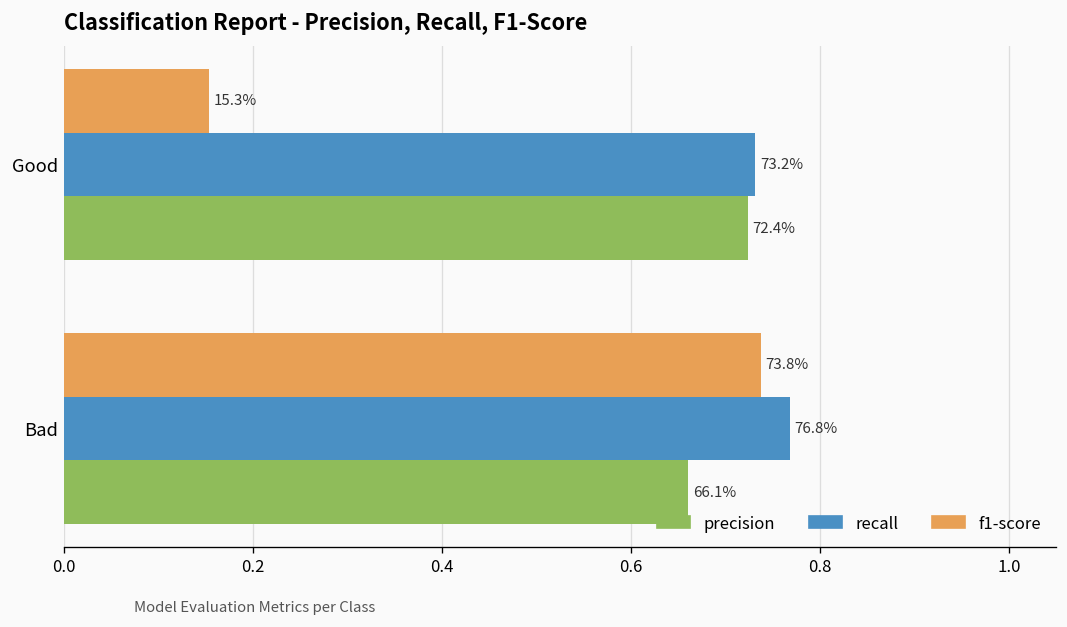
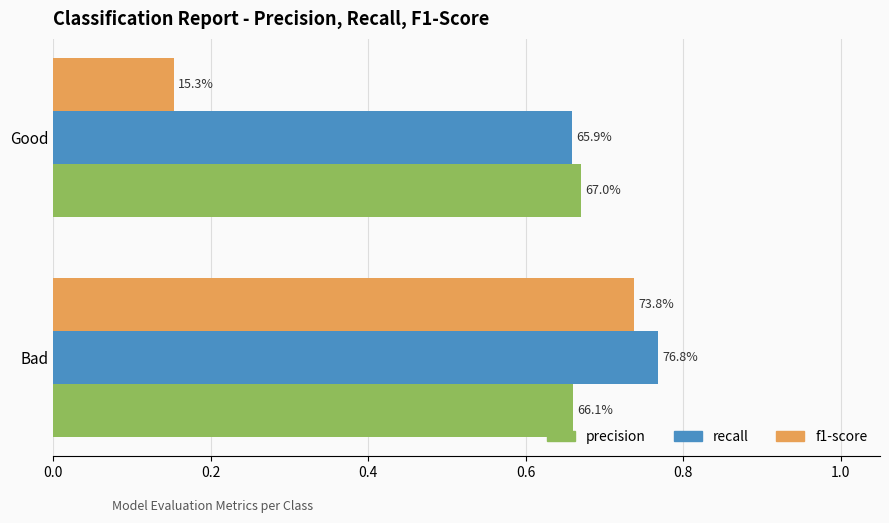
recall, Good: 73.2% -> 65.9%
precision, Good: 72.4% -> 67.0%
